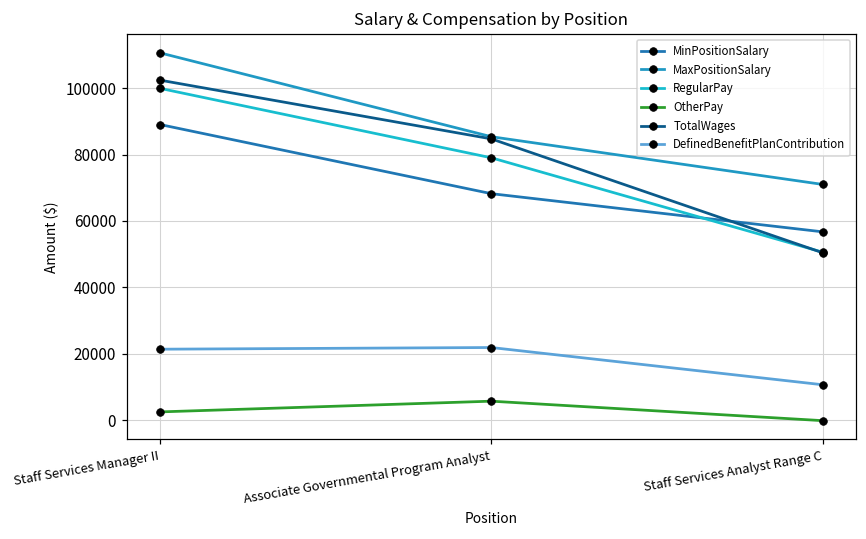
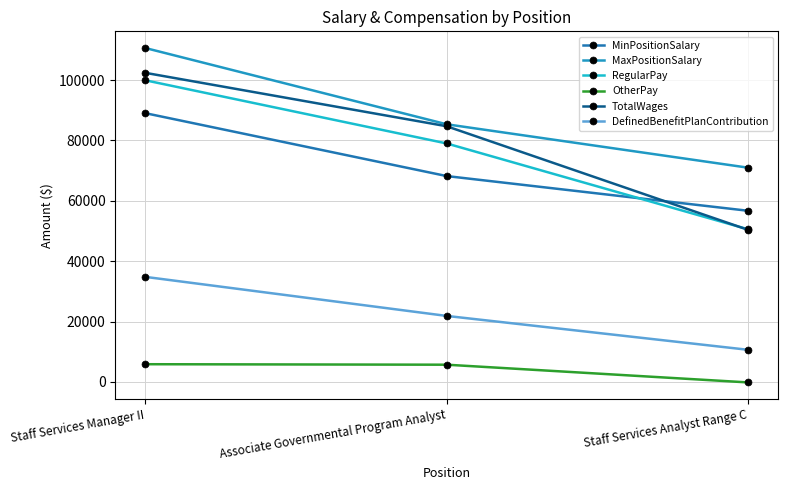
OtherPay, Staff Services Manager II: 2000 -> 6000
DefinedBenefitPlanContribution, Staff Services Manager II: 21000 -> 35000
